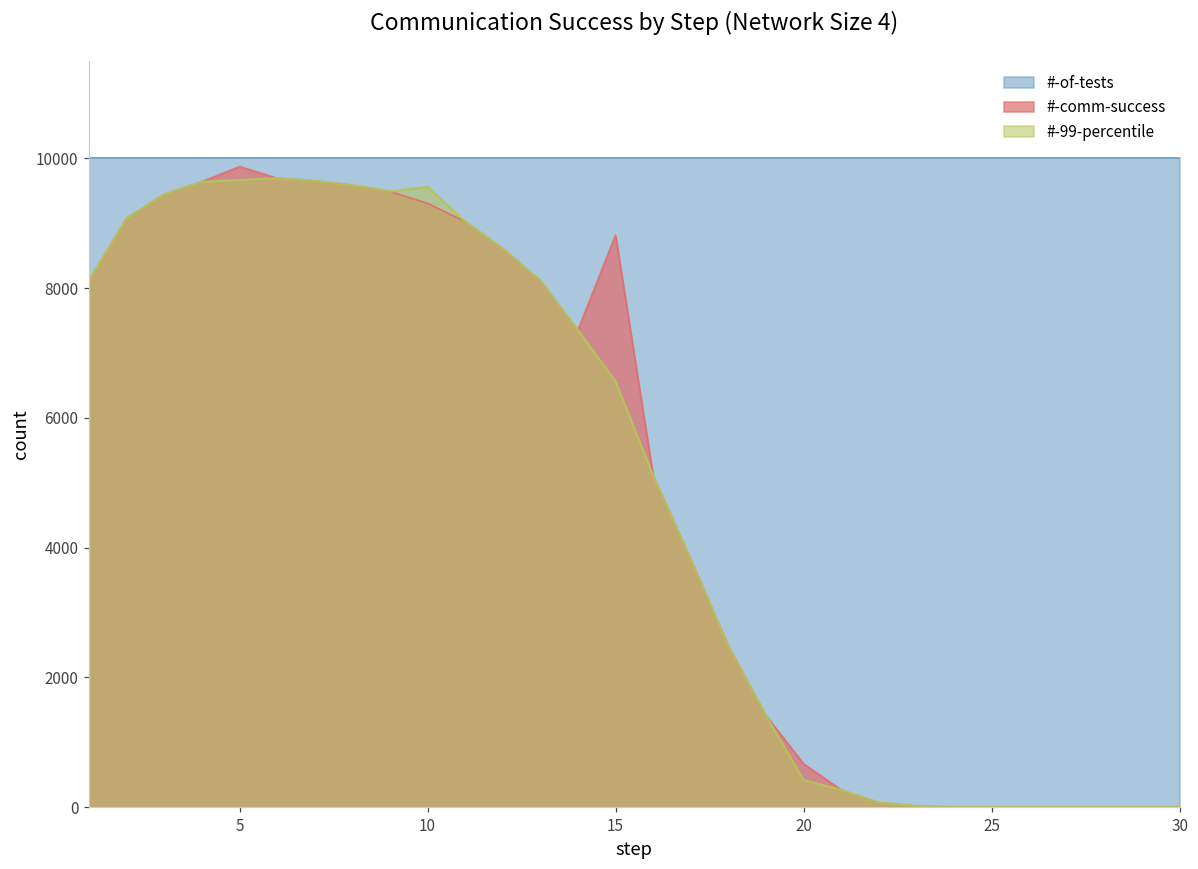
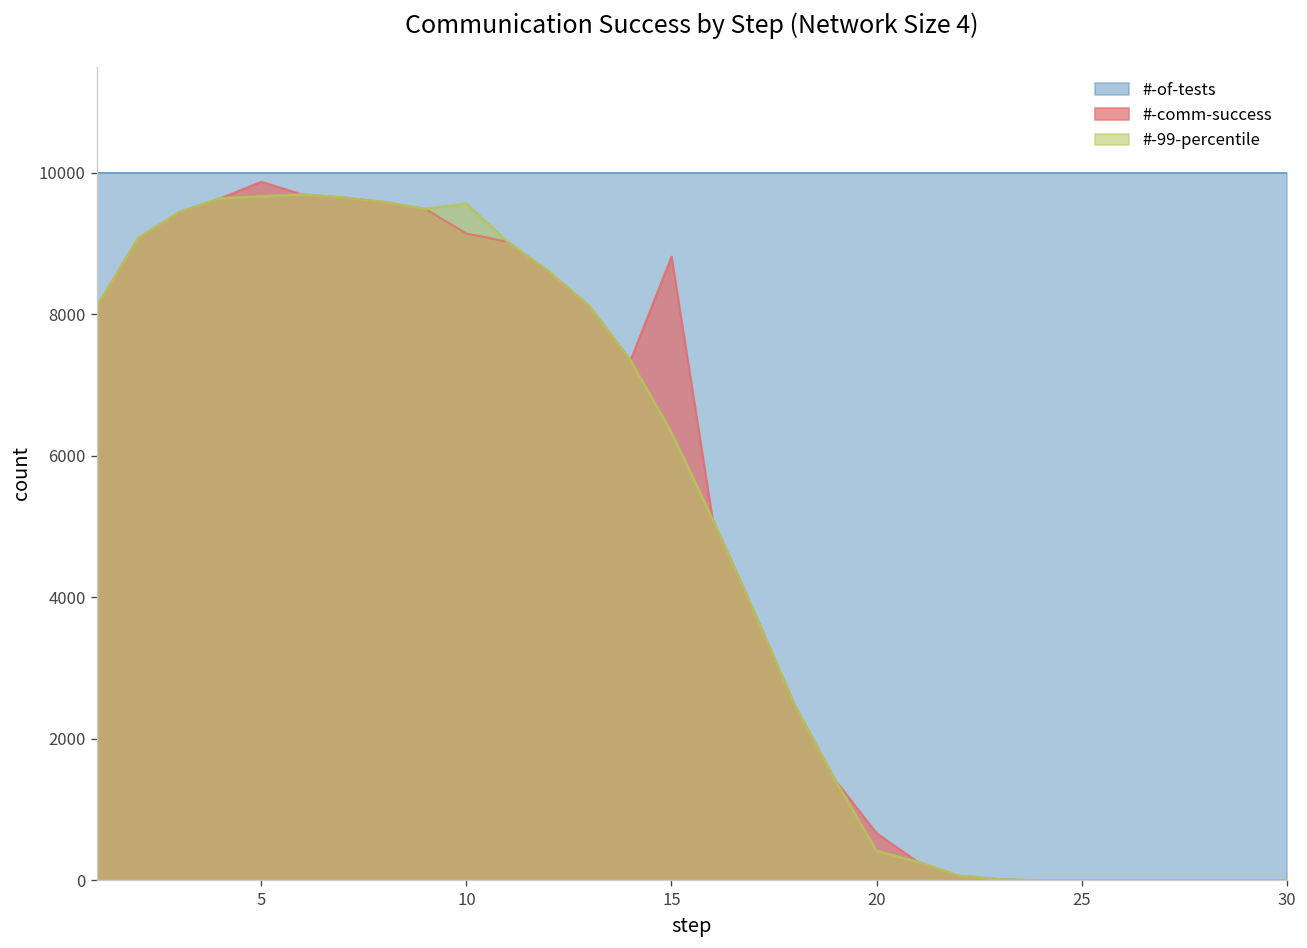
#-comm-success, 10: 9300 -> 9100
#-99-percentile, 15: 6600 -> 6300
